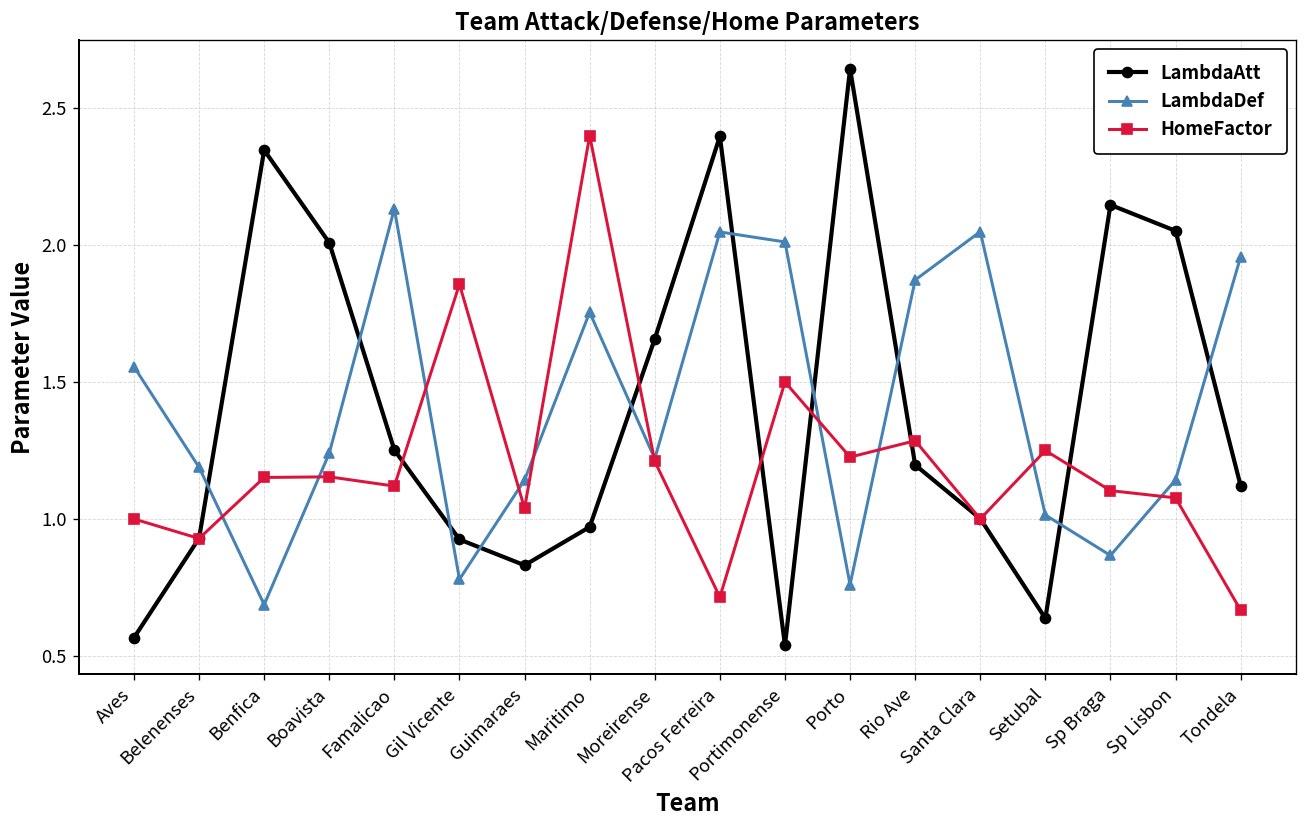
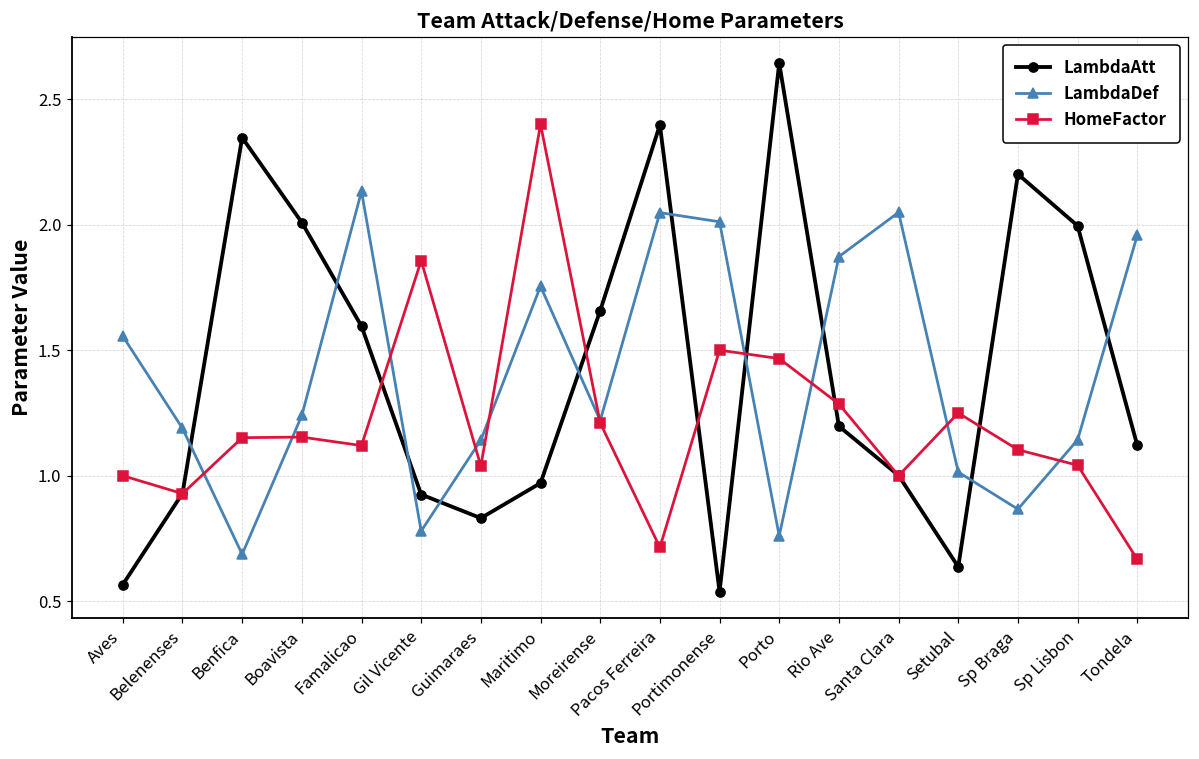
LambdaAtt, Famalicao: 1.25 -> 1.60
HomeFactor, Porto: 1.23 -> 1.47
LambdaAtt, Sp Braga: 2.15 -> 2.20
LambdaAtt, Sp Lisbon: 2.05 -> 2.00
HomeFactor, Sp Lisbon: 1.08 -> 1.04
